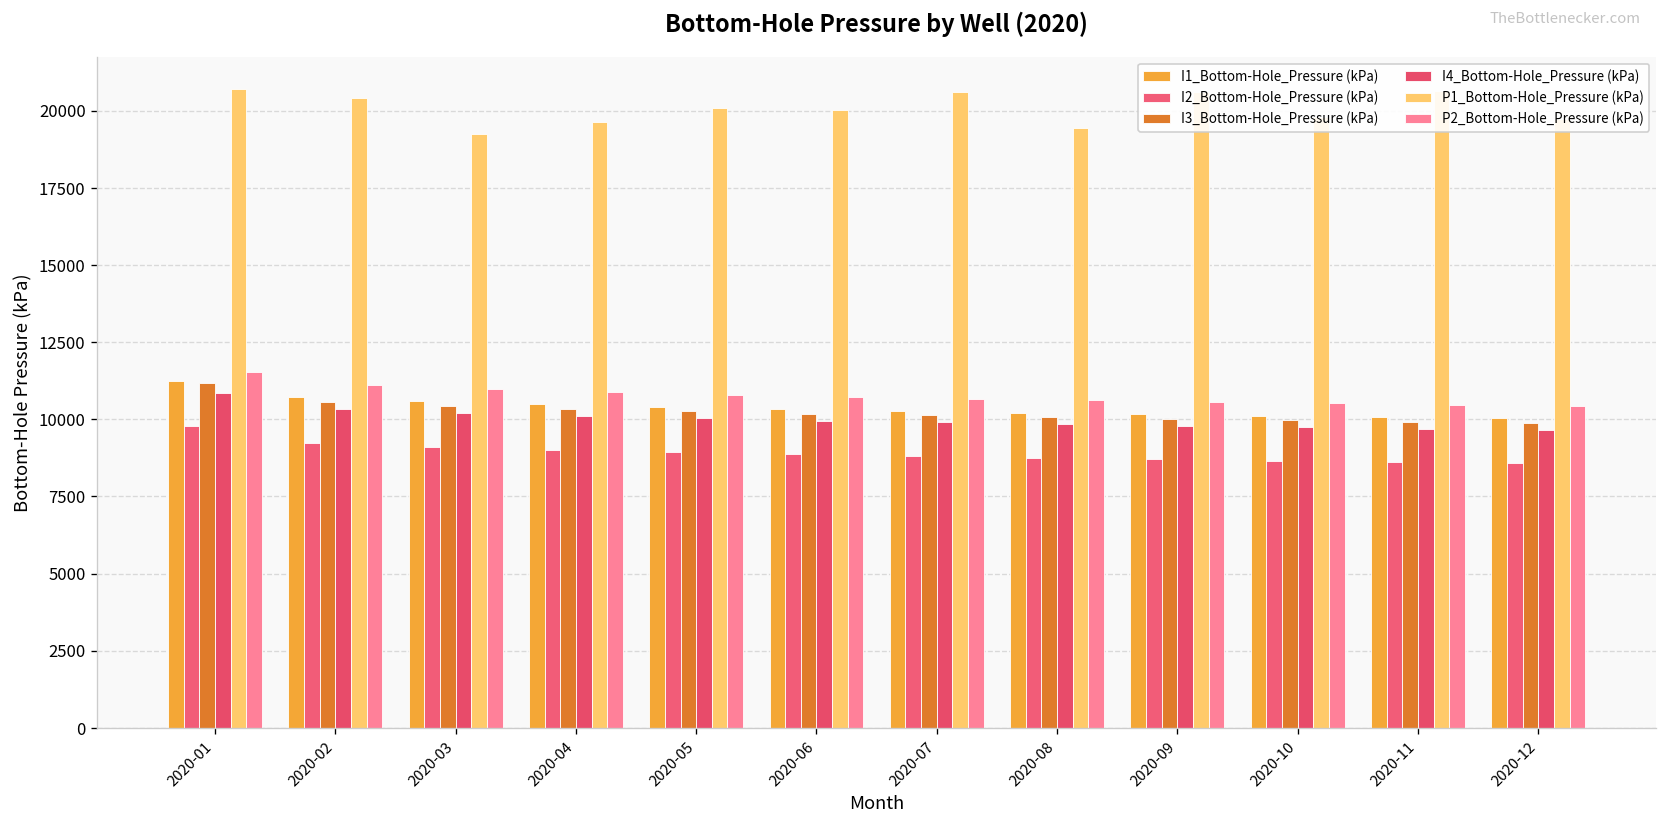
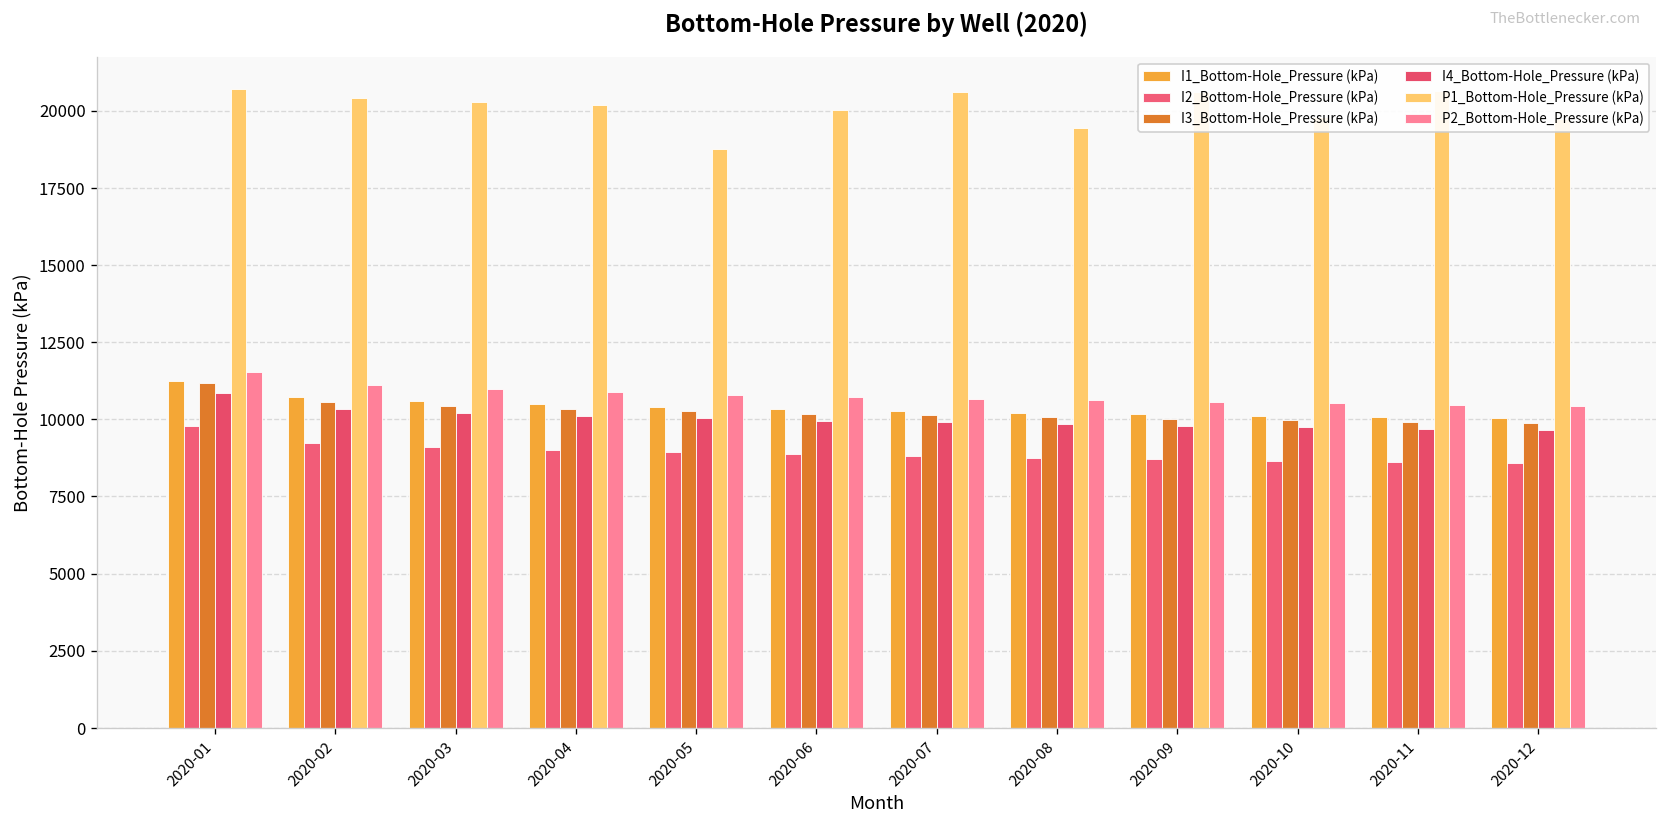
P1_Bottom-Hole_Pressure (kPa), 2020-03: 19300 -> 20300
P1_Bottom-Hole_Pressure (kPa), 2020-04: 19600 -> 20200
P1_Bottom-Hole_Pressure (kPa), 2020-05: 20100 -> 18800
